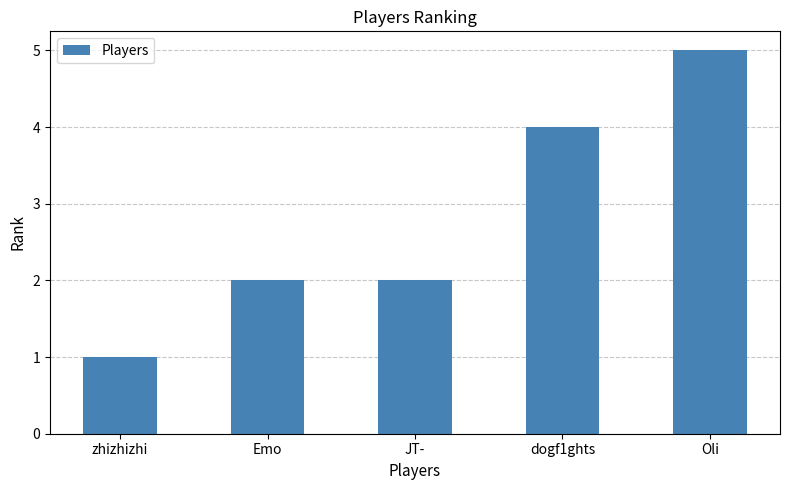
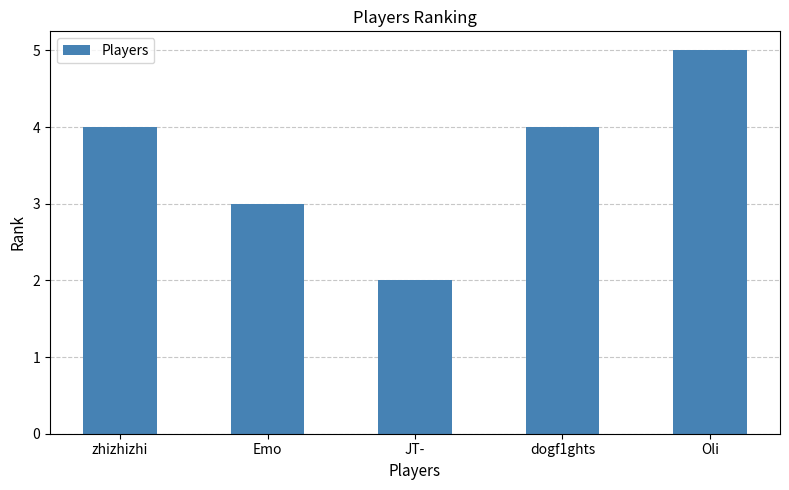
zhizhizhi: 1 -> 4
Emo: 2 -> 3
